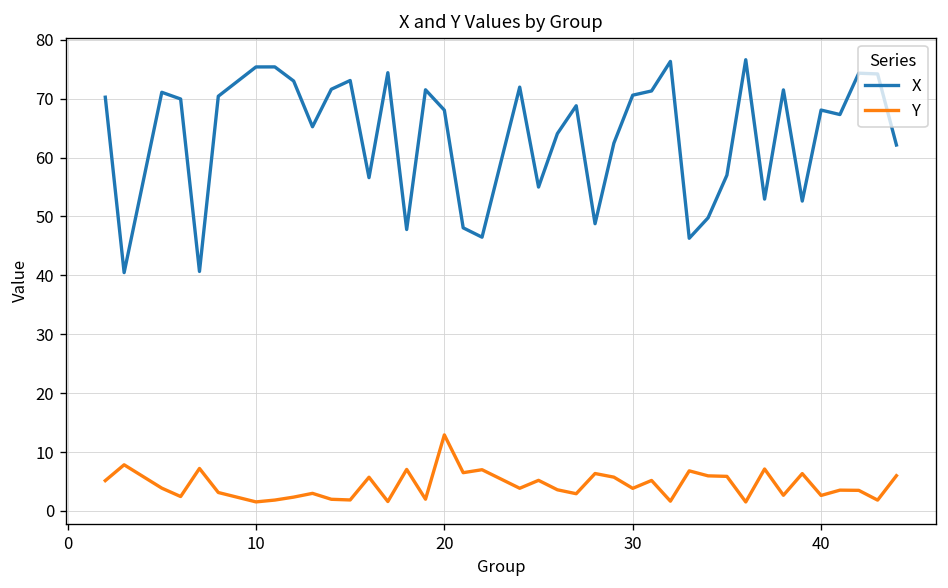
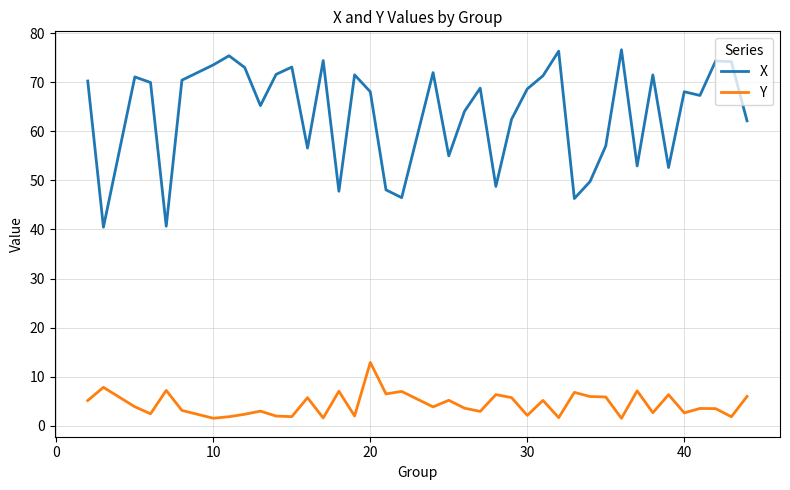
X, 10: 75 -> 74
X, 30: 71 -> 69
Y, 30: 4 -> 2
